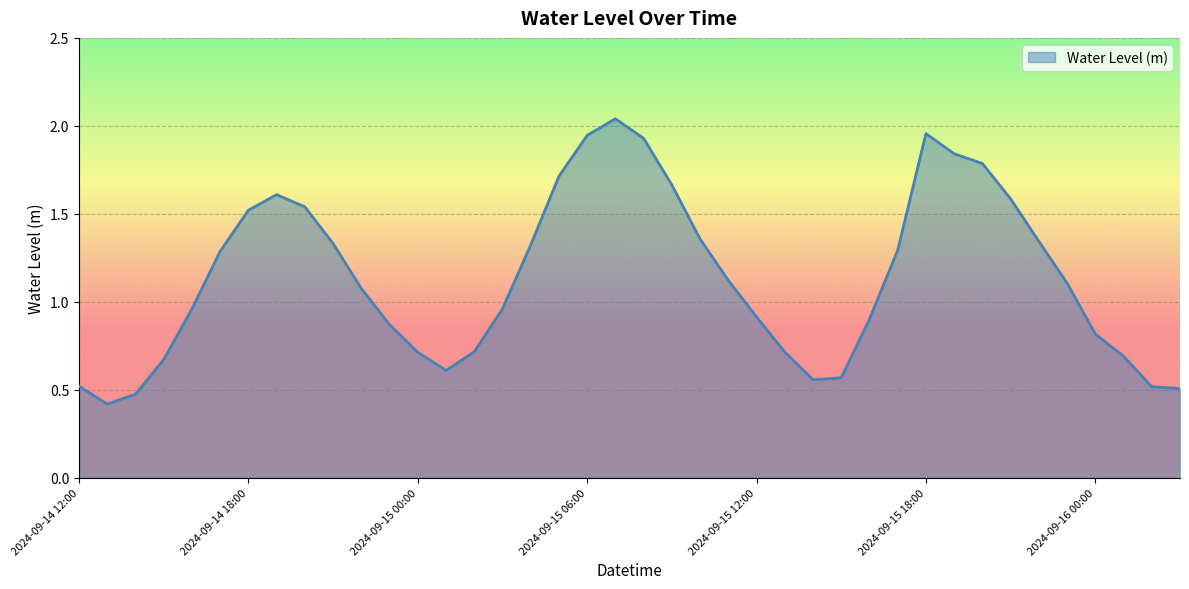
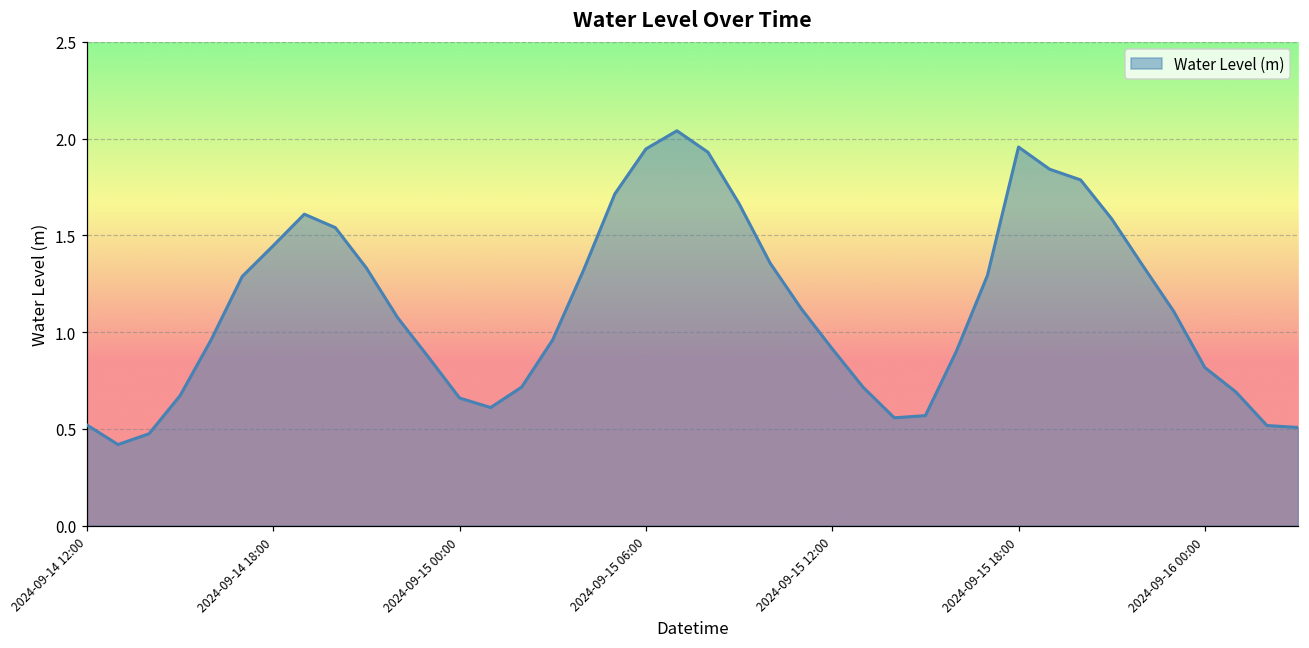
2024-09-14 18:00: 1.52 -> 1.45
2024-09-15 00:00: 0.71 -> 0.66
